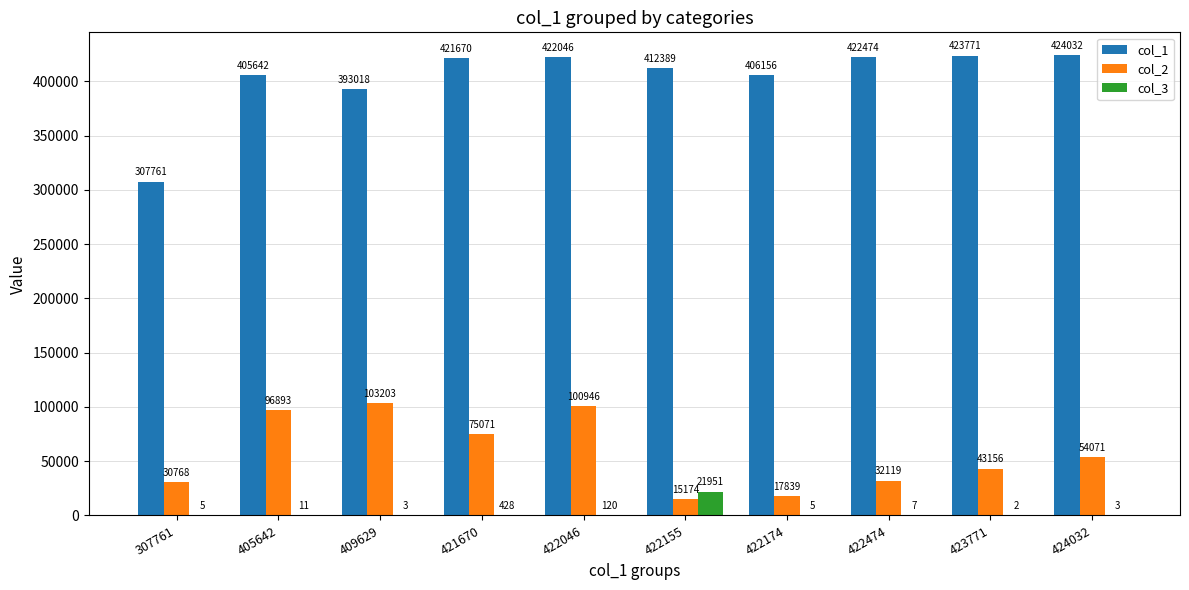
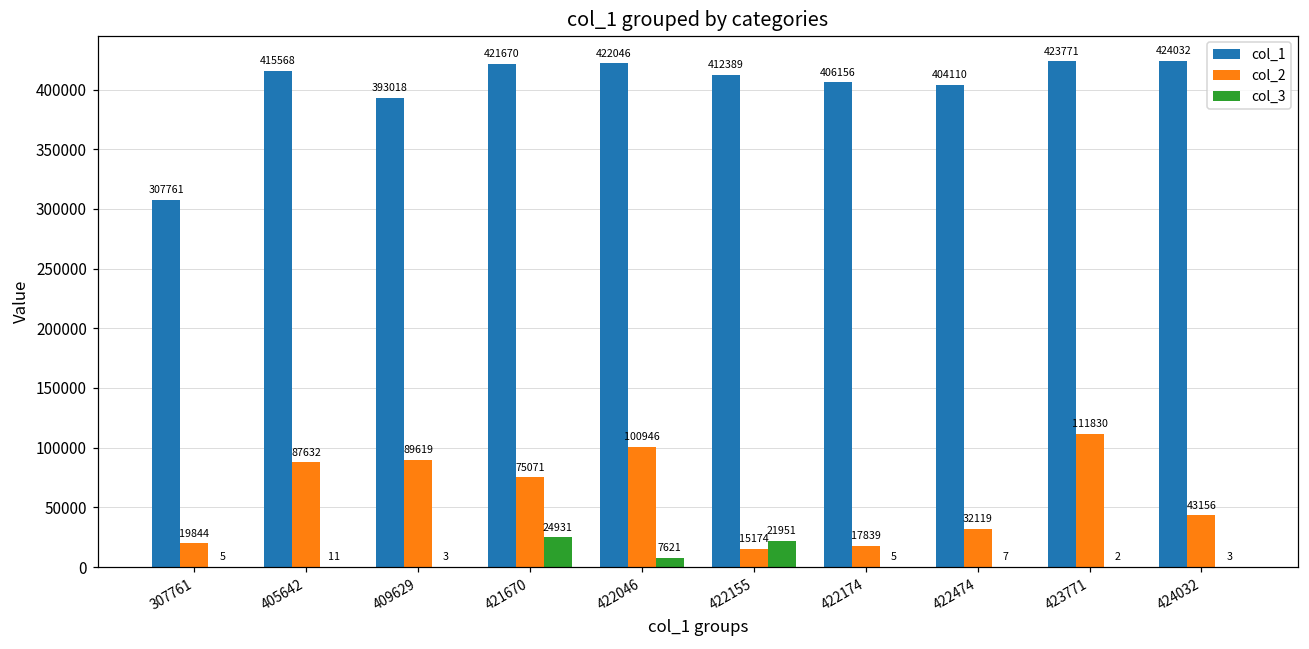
col_2, 307761: 30768 -> 19844
col_1, 405642: 405642 -> 415568
col_2, 405642: 96893 -> 87632
col_2, 409629: 103203 -> 89619
col_3, 421670: 428 -> 24931
col_3, 422046: 120 -> 7621
col_1, 422474: 422474 -> 404110
col_2, 423771: 43156 -> 111830
col_2, 424032: 54071 -> 43156
